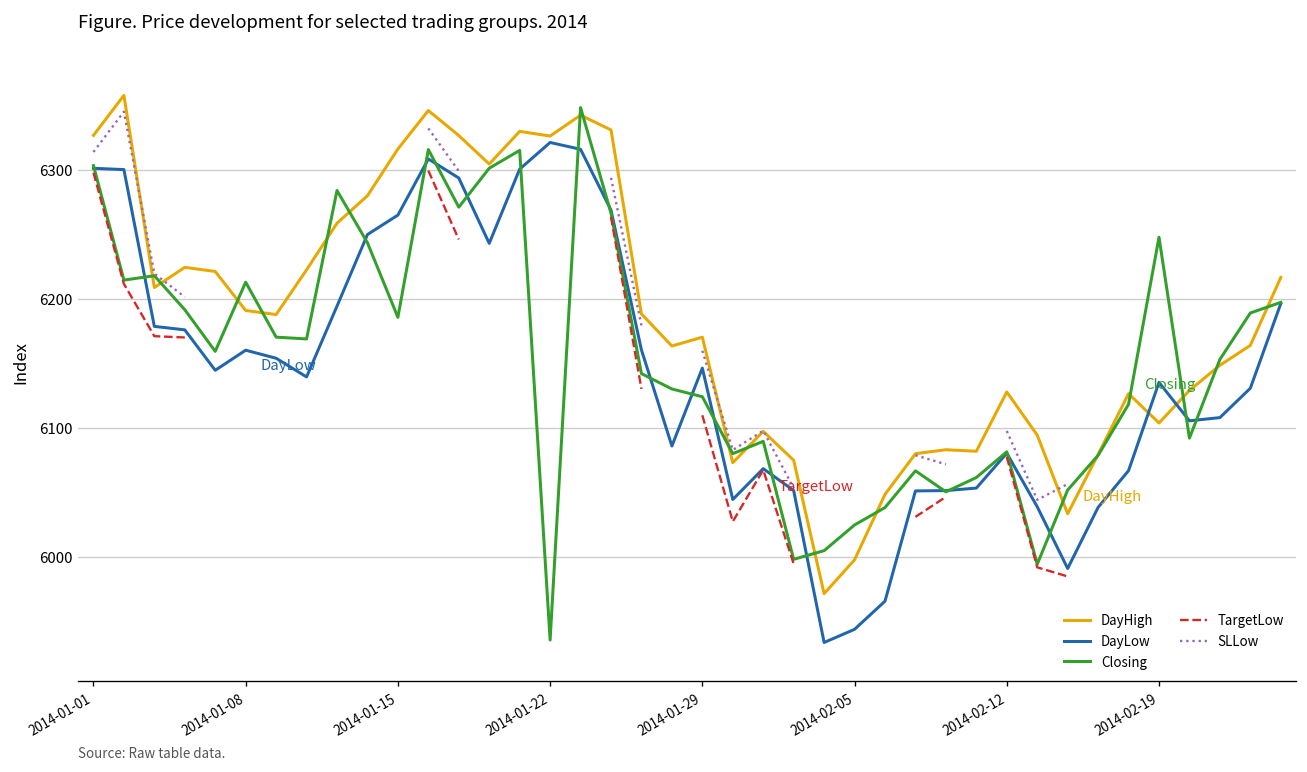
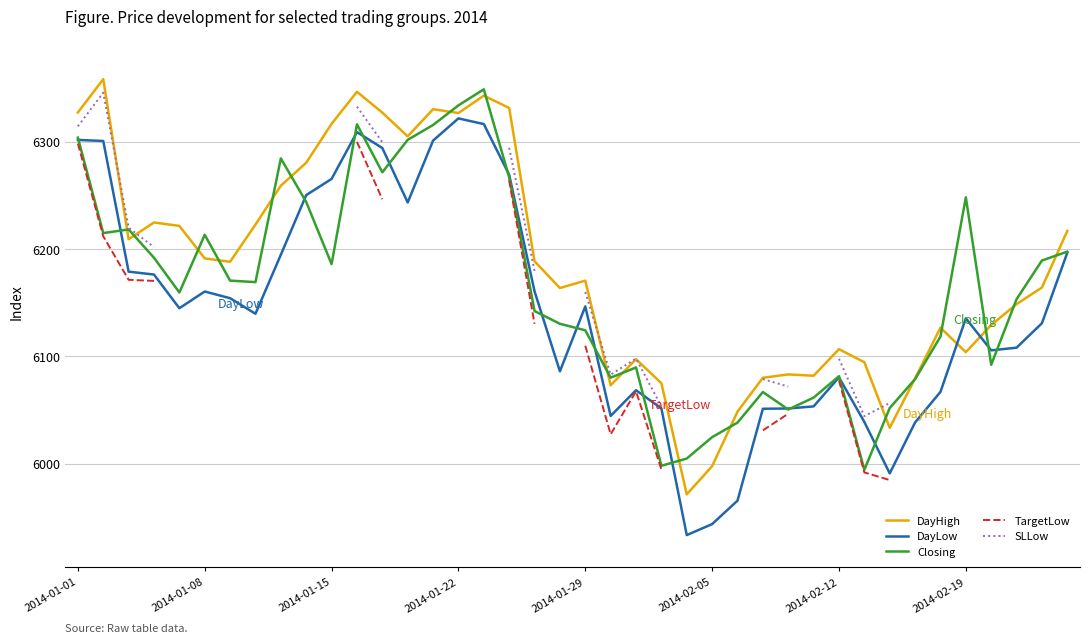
Closing, 2014-01-22: 5935 -> 6334
DayHigh, 2014-02-12: 6128 -> 6107
